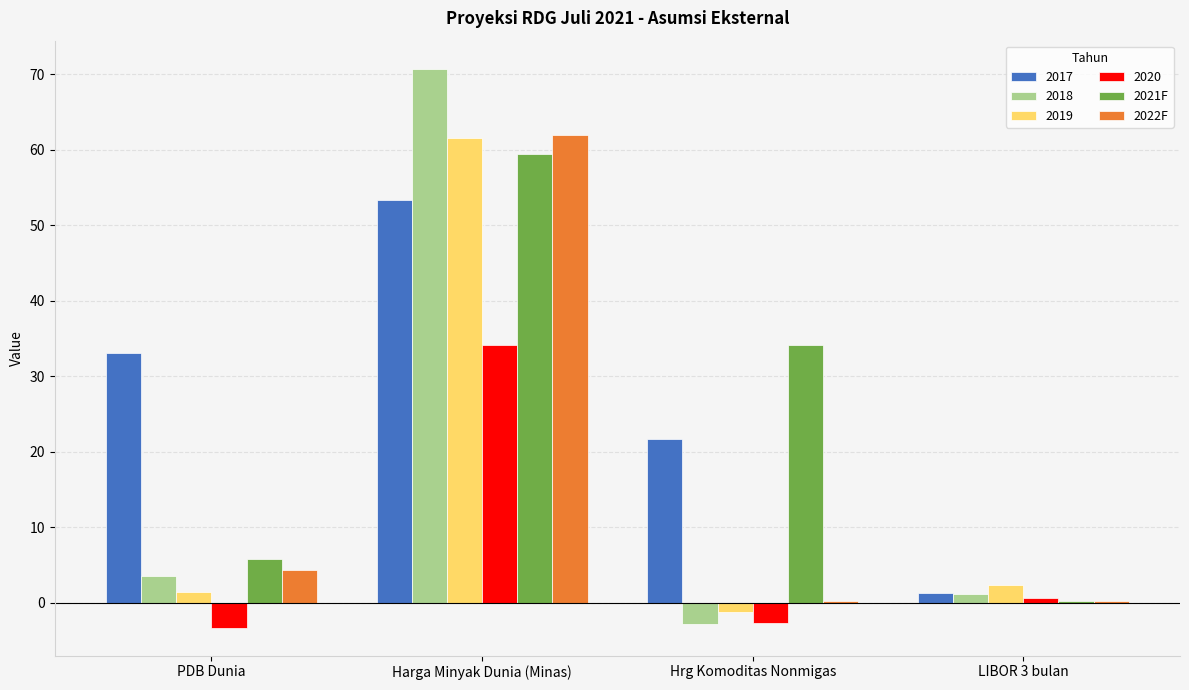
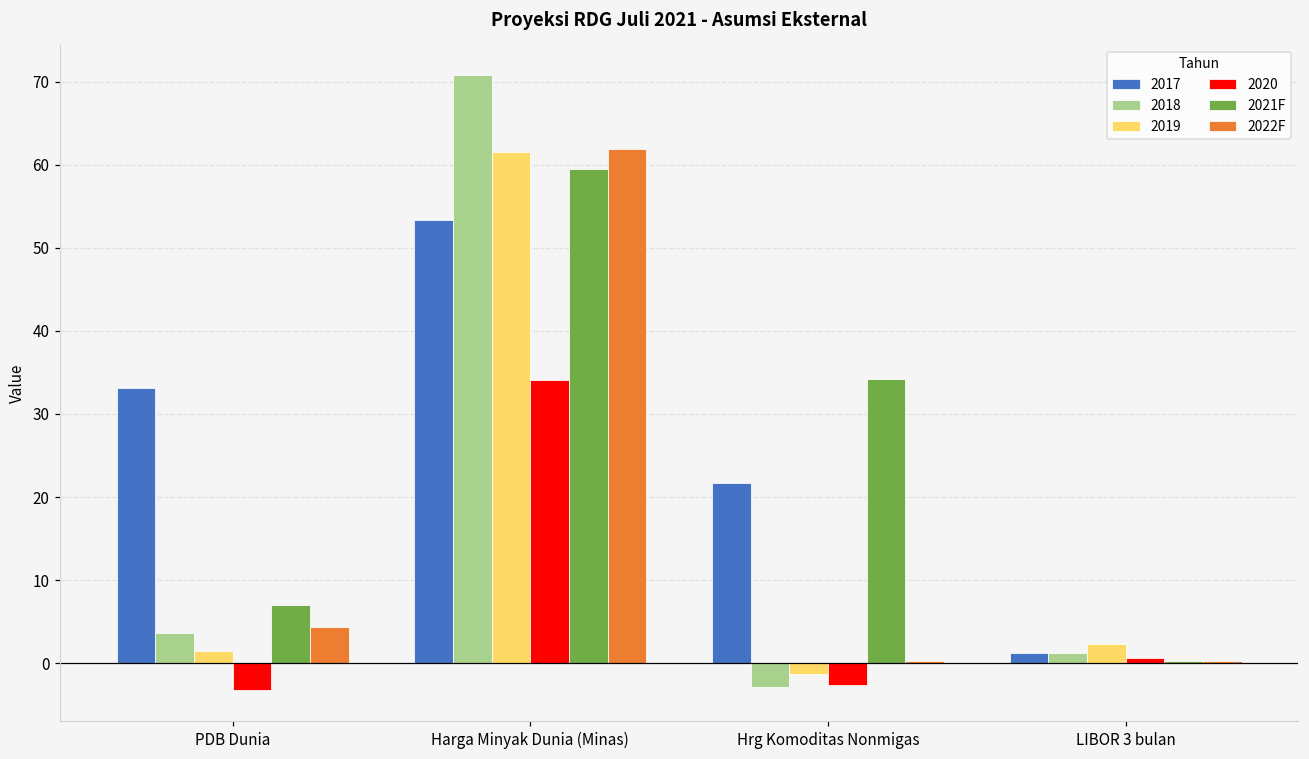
2021F, PDB Dunia: 6 -> 7
